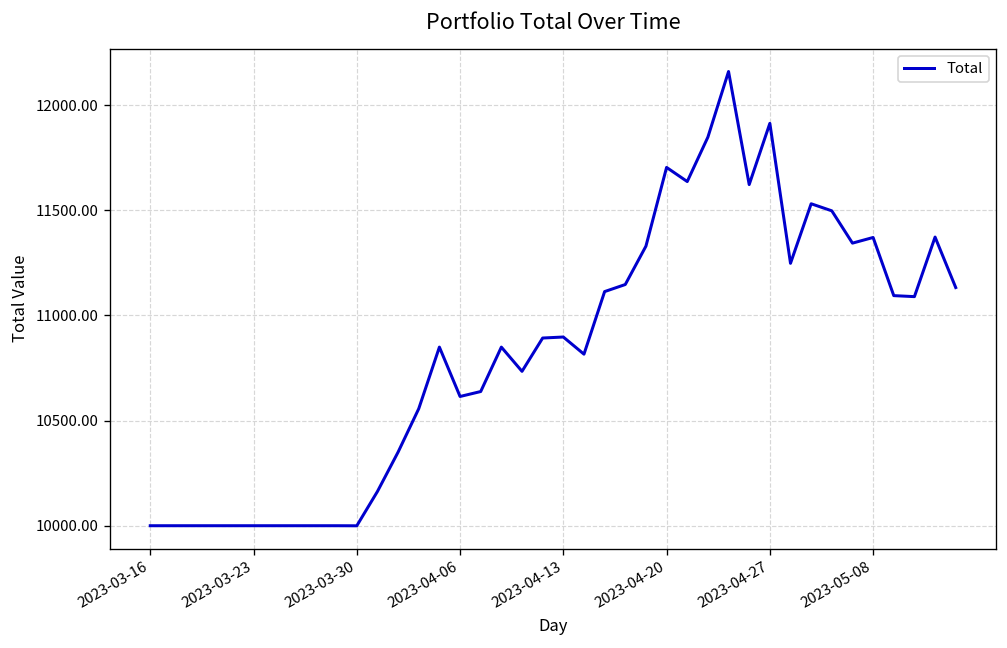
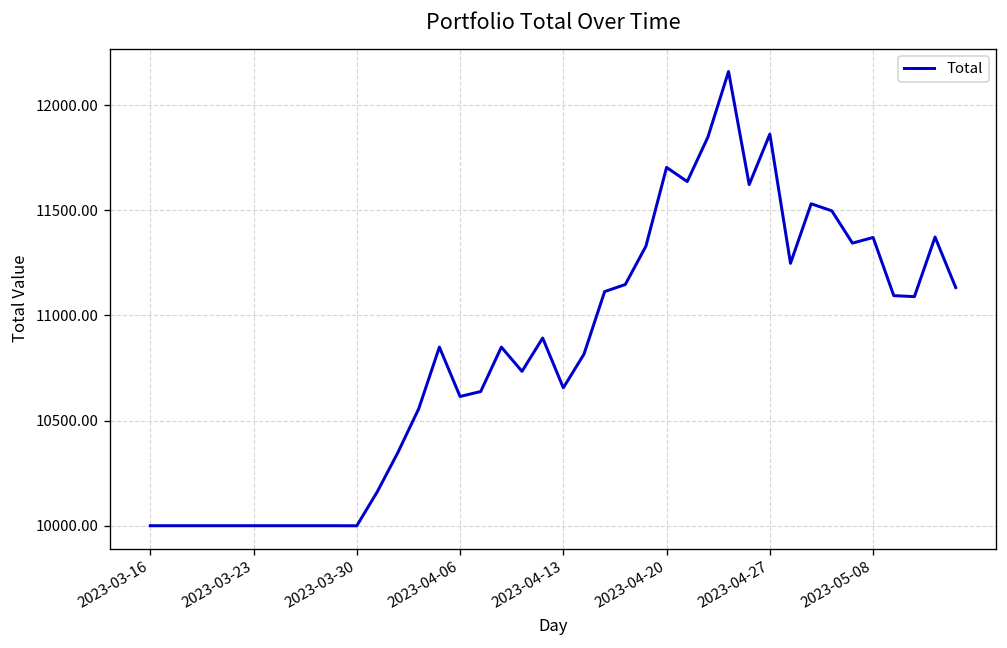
2023-04-13: 10900 -> 10660
2023-04-27: 11910 -> 11860
